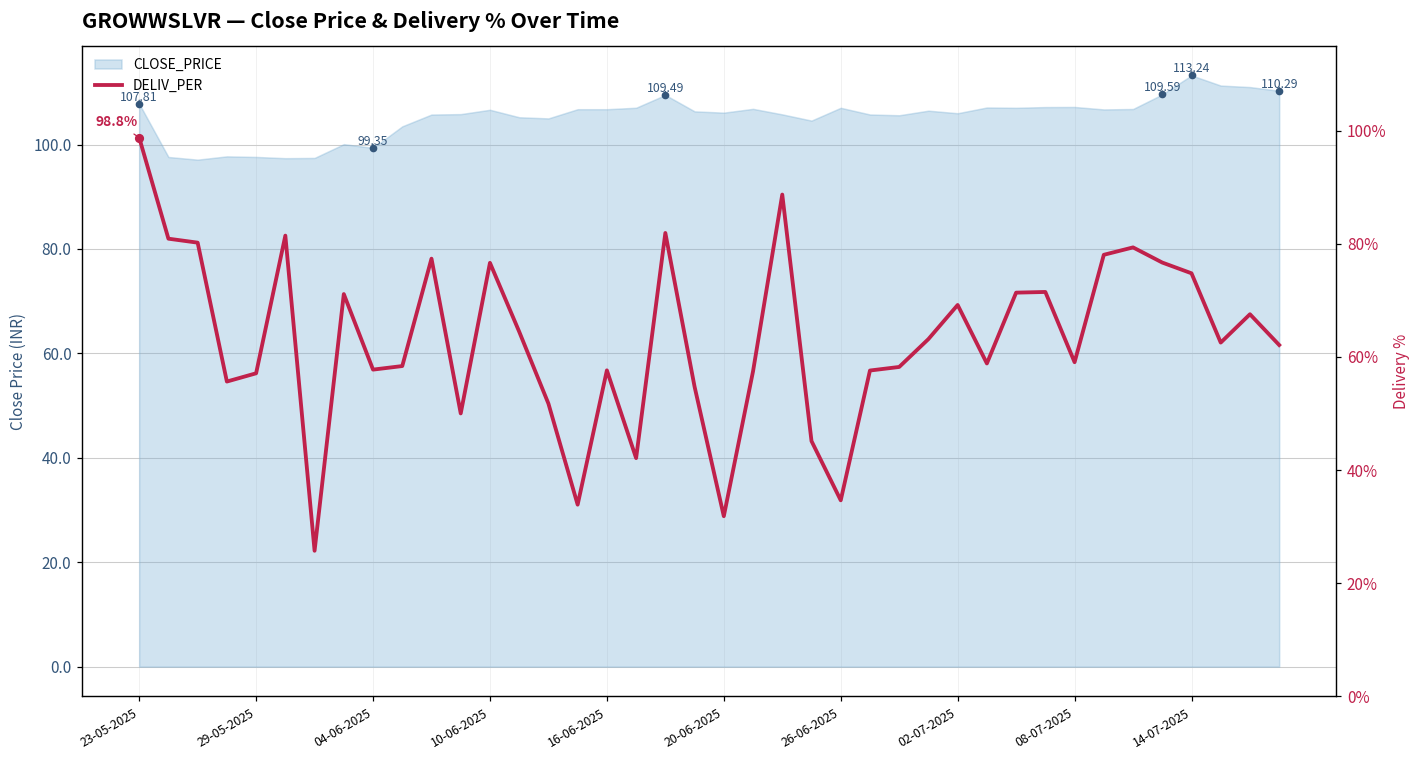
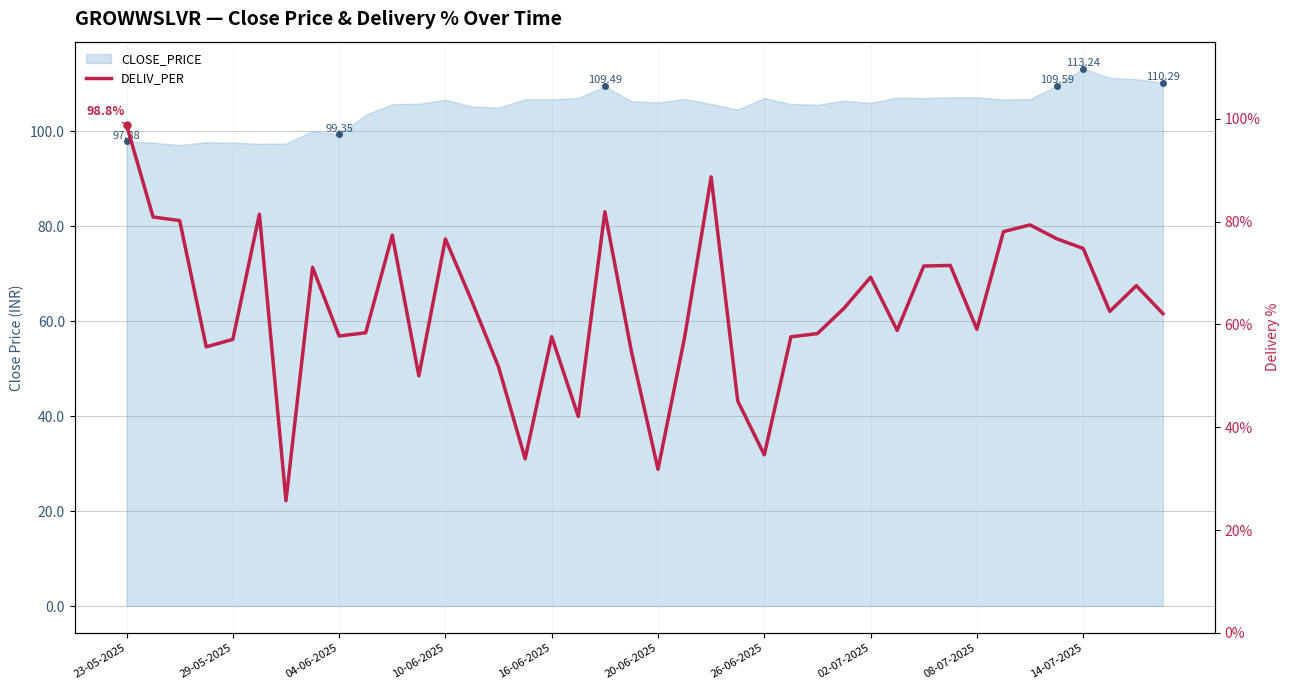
CLOSE_PRICE, 23-05-2025: 107.81 -> 97.88
